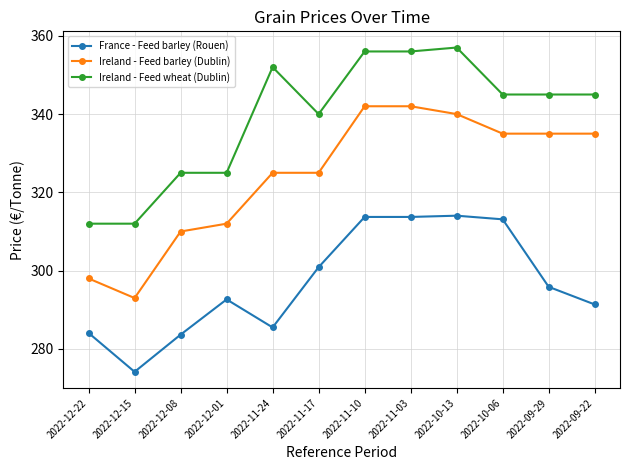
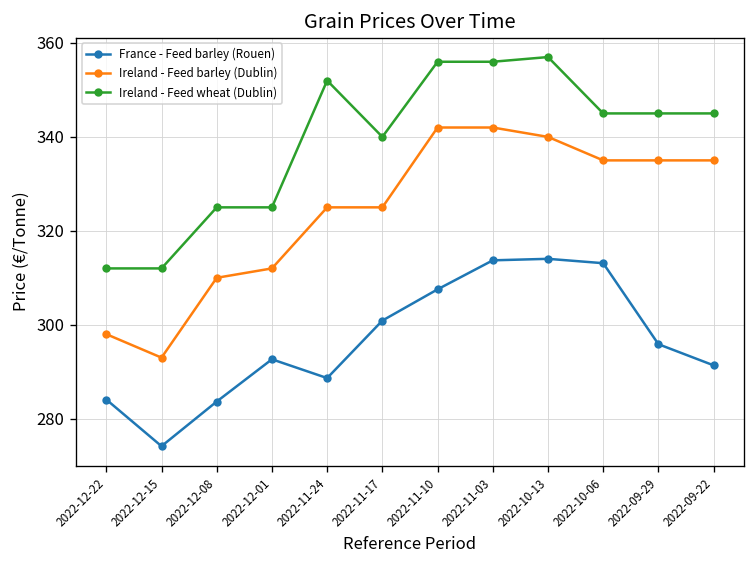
France - Feed barley (Rouen), 2022-11-24: 285 -> 289
France - Feed barley (Rouen), 2022-11-10: 314 -> 308
